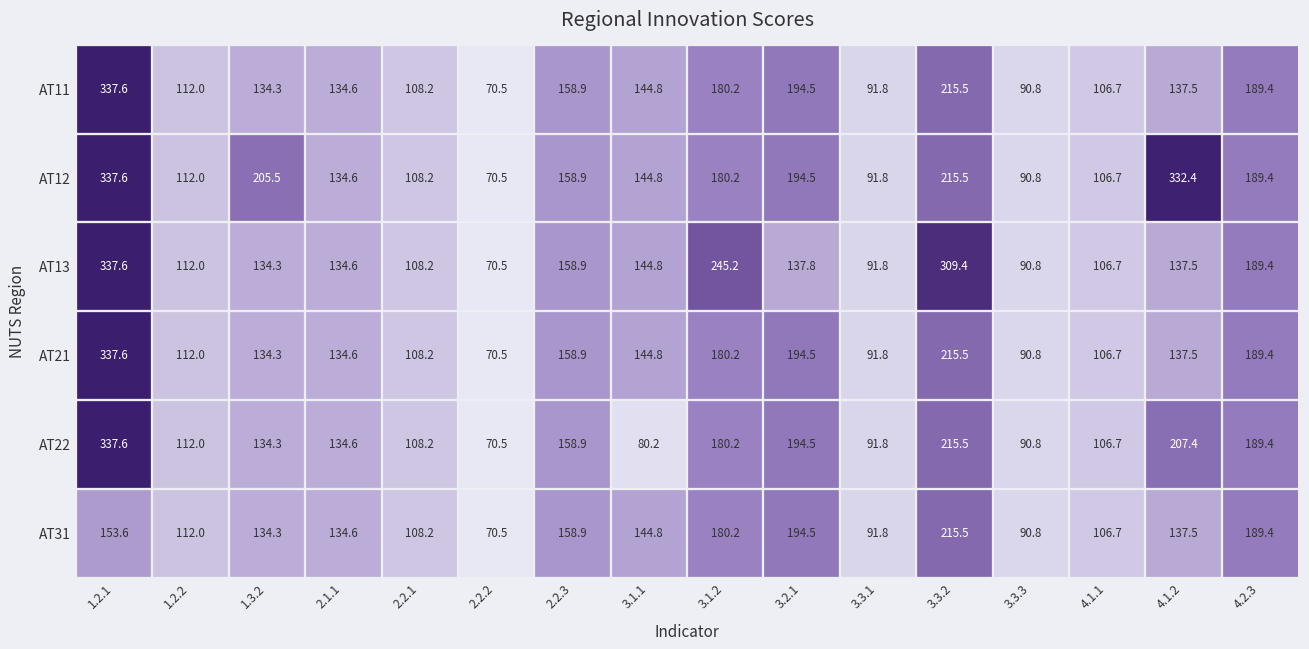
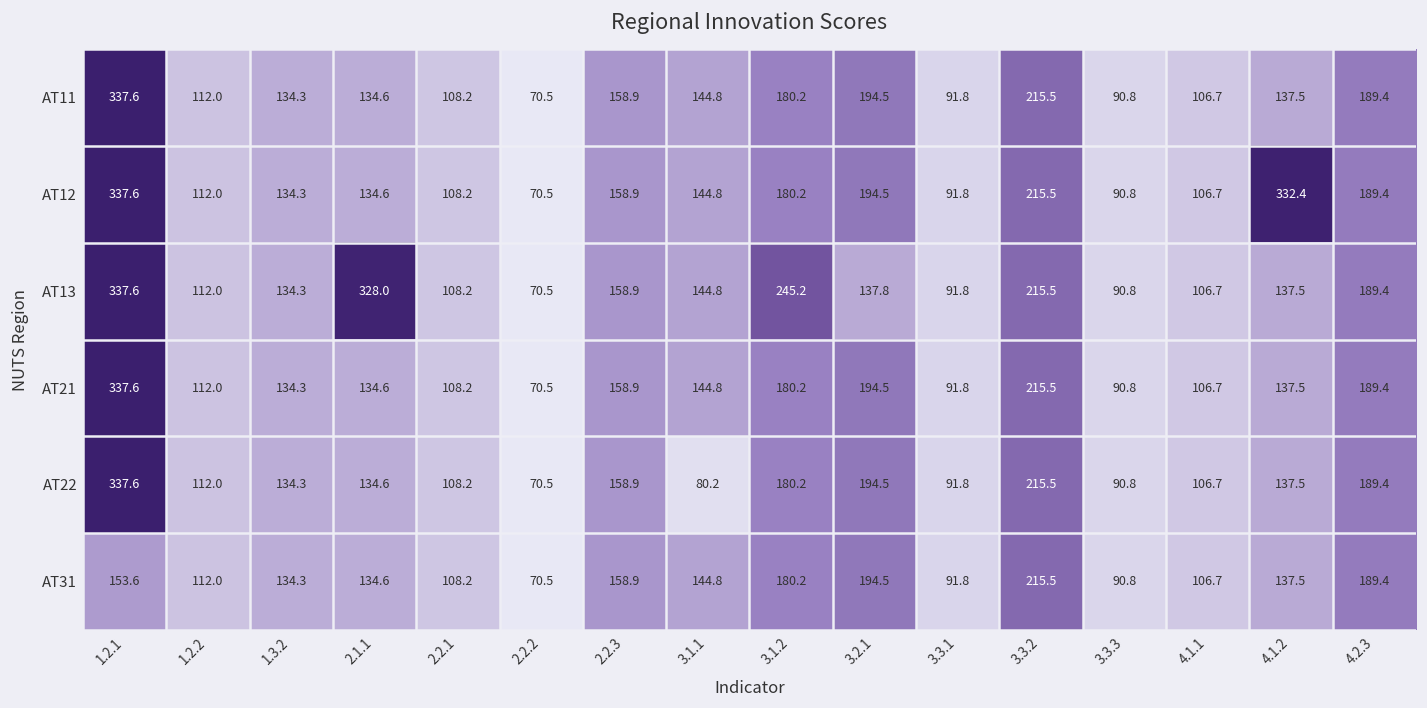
AT12, 1.3.2: 205.5 -> 134.3
AT13, 2.1.1: 134.6 -> 328.0
AT13, 3.3.2: 309.4 -> 215.5
AT22, 4.1.2: 207.4 -> 137.5
